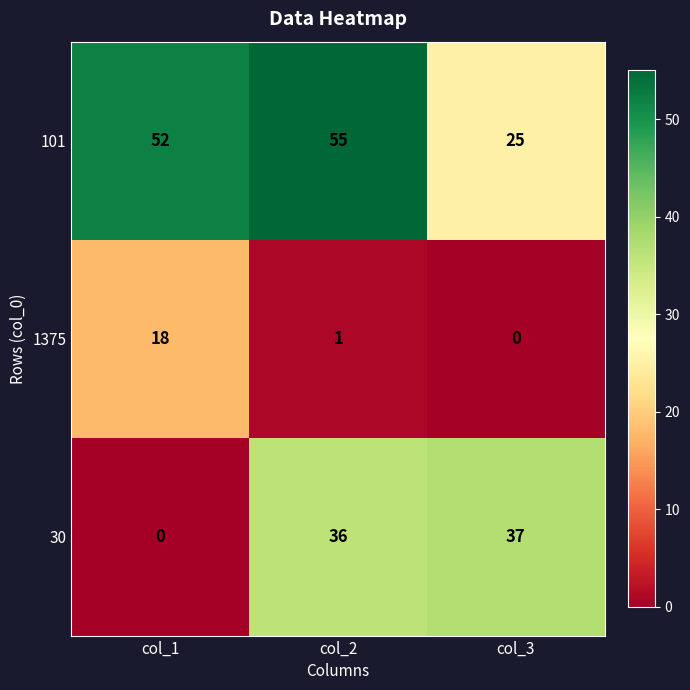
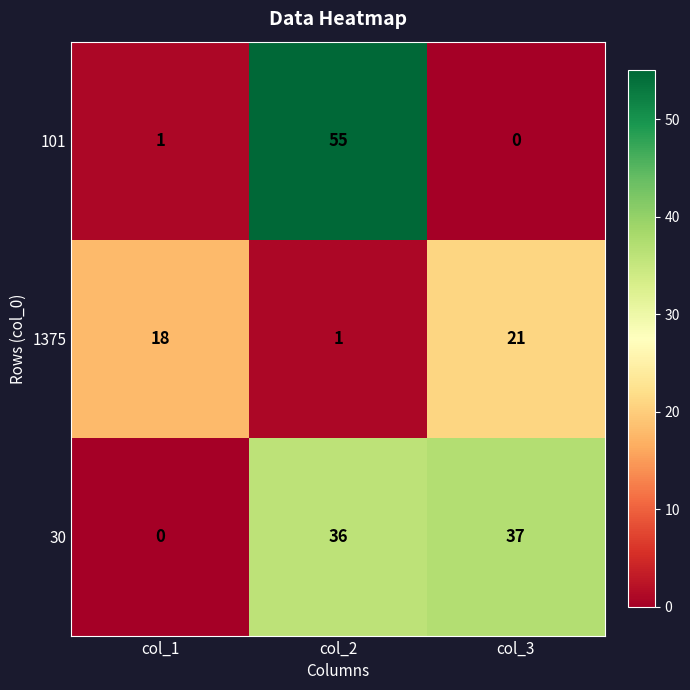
101, col_1: 52 -> 1
101, col_3: 25 -> 0
1375, col_3: 0 -> 21
